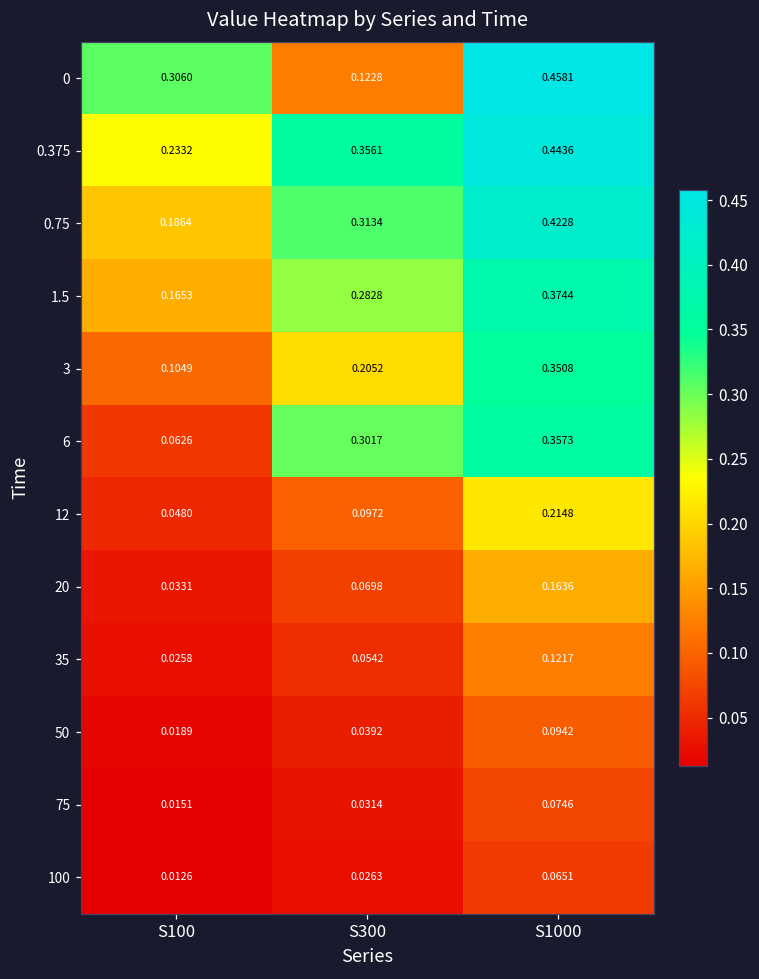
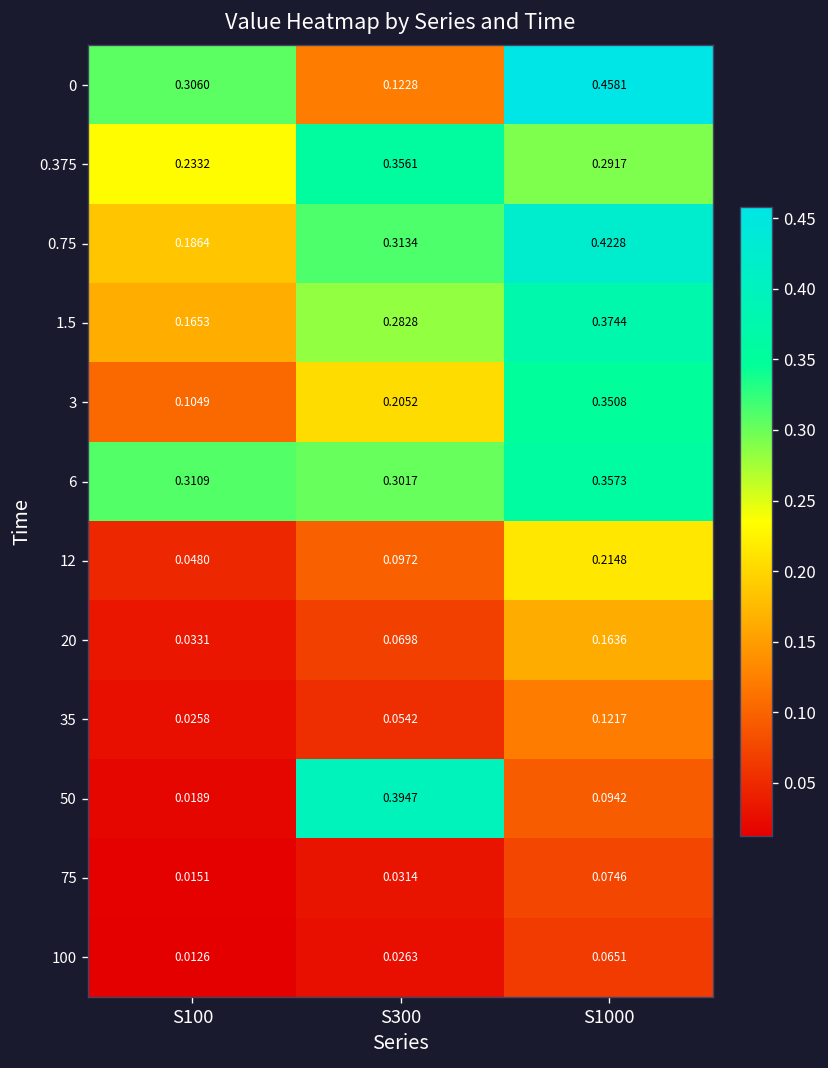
0.375, S1000: 0.4436 -> 0.2917
6, S100: 0.0626 -> 0.3109
50, S300: 0.0392 -> 0.3947
